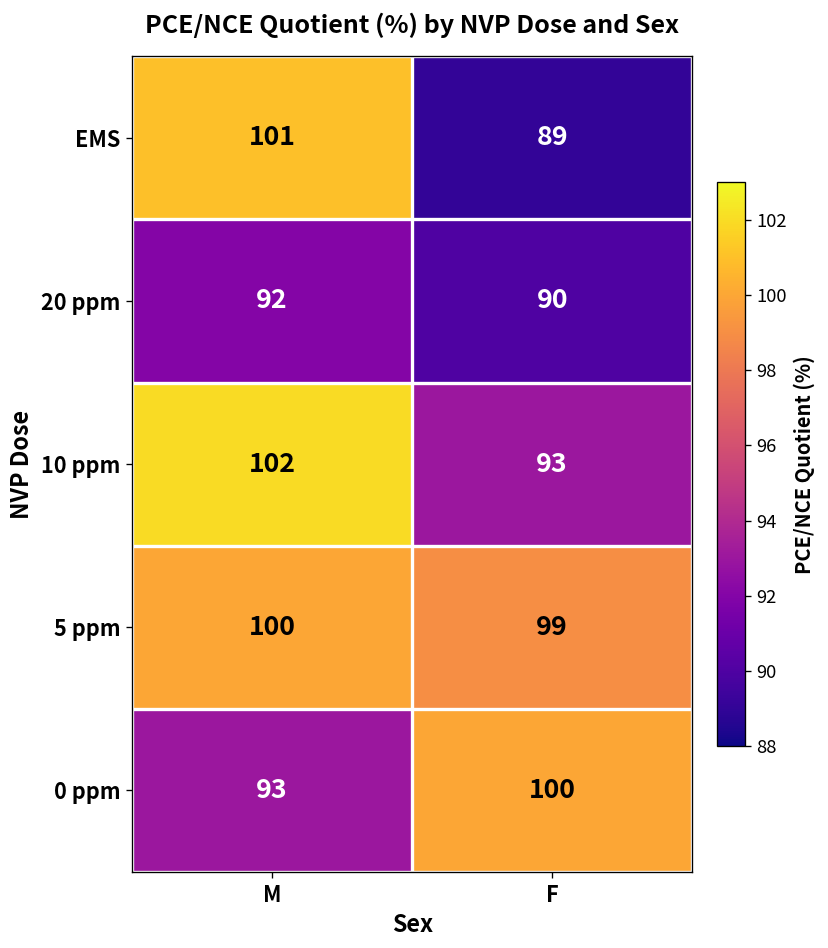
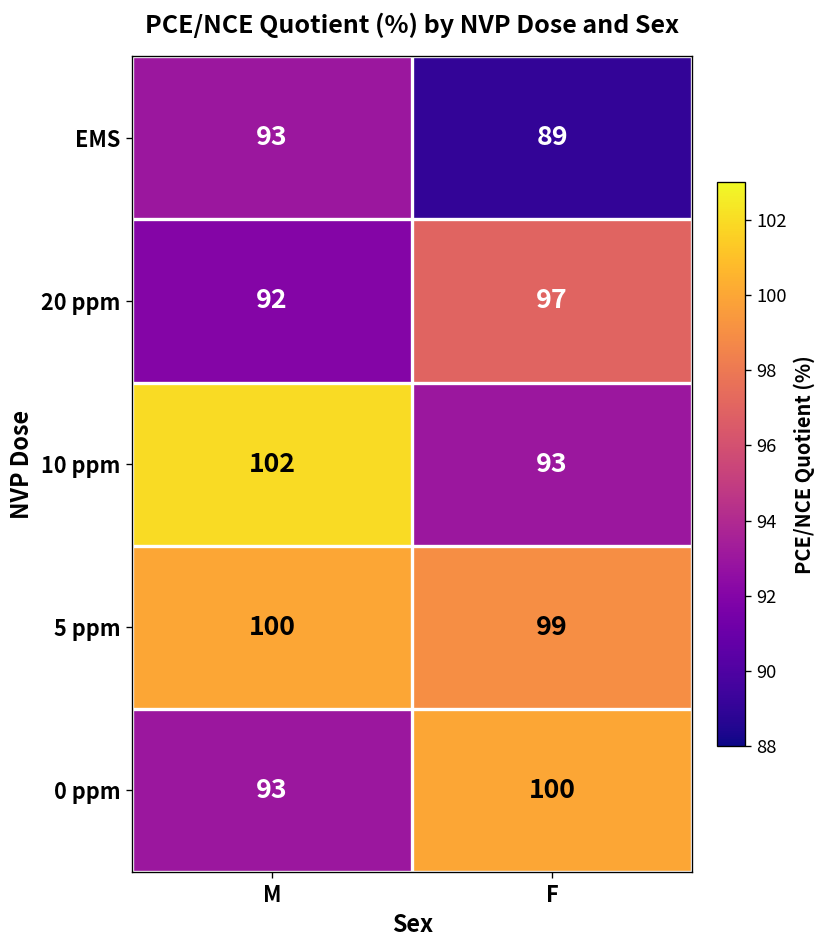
EMS, M: 101 -> 93
20 ppm, F: 90 -> 97
